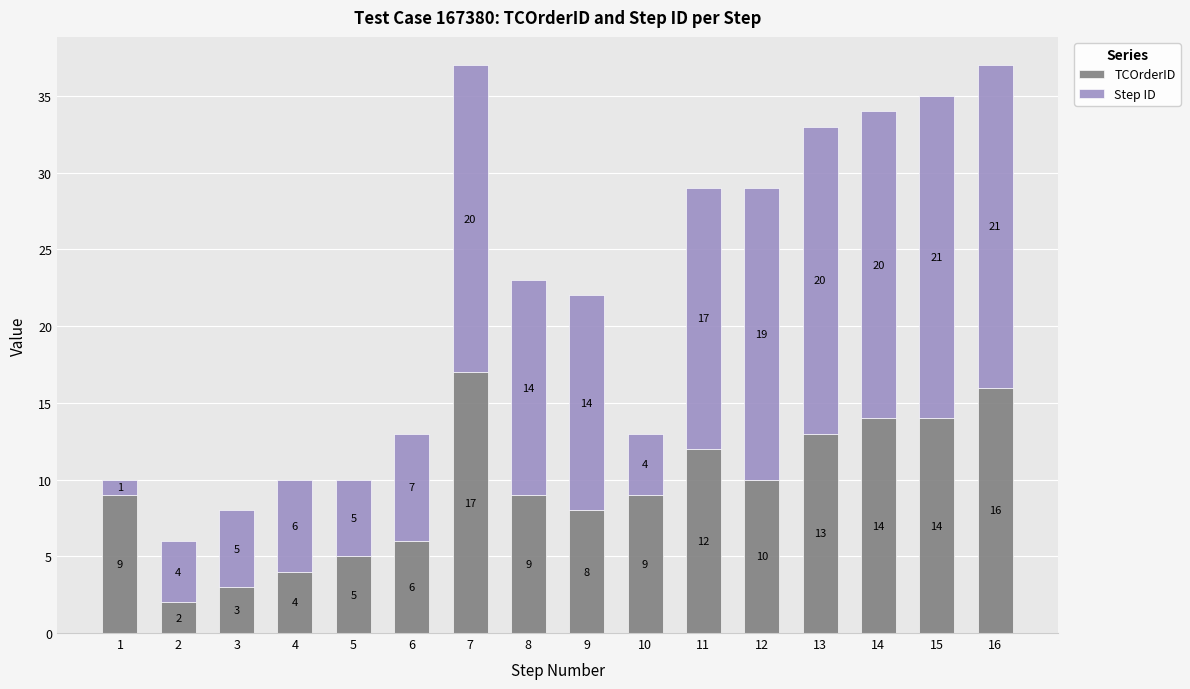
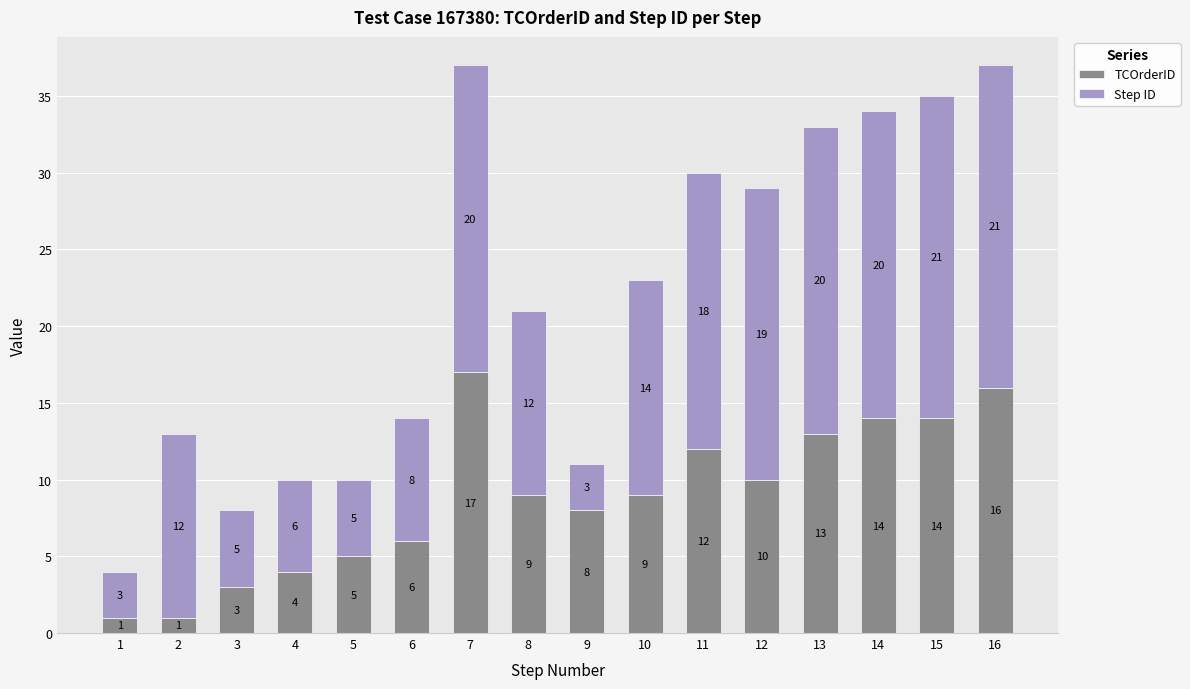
TCOrderID, 1: 9 -> 1
Step ID, 1: 1 -> 3
TCOrderID, 2: 2 -> 1
Step ID, 2: 4 -> 12
Step ID, 6: 7 -> 8
Step ID, 8: 14 -> 12
Step ID, 9: 14 -> 3
Step ID, 10: 4 -> 14
Step ID, 11: 17 -> 18
